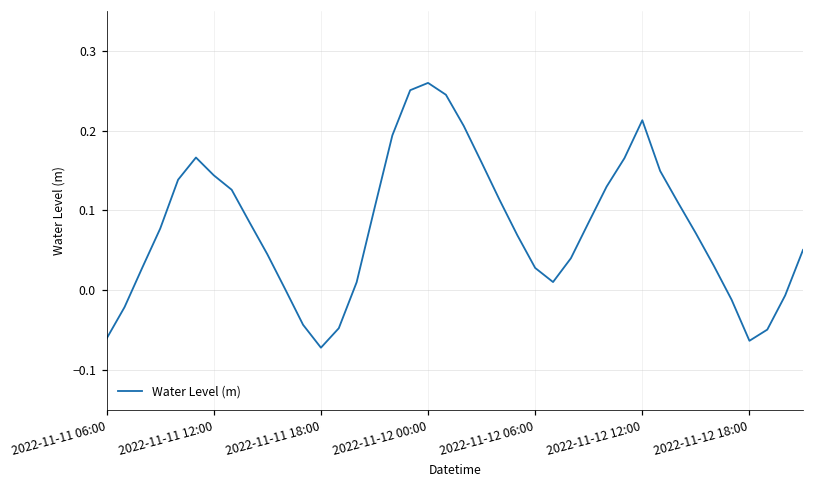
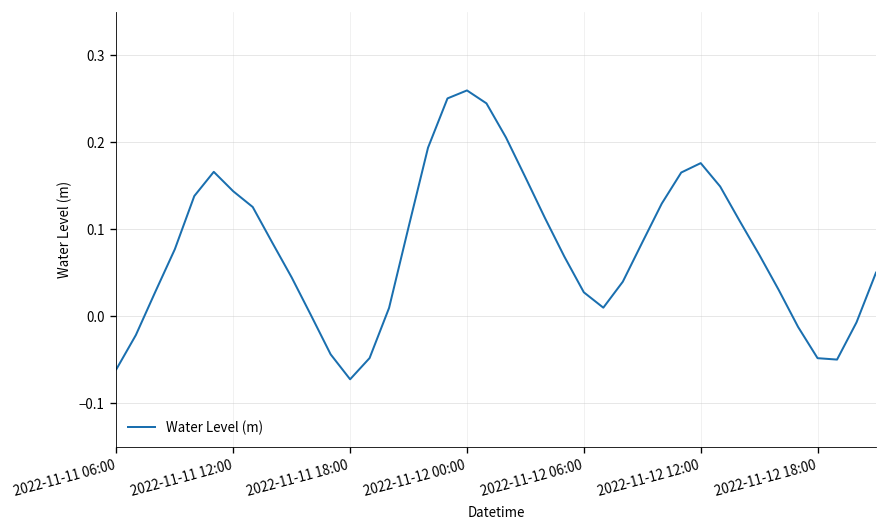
2022-11-12 12:00: 0.21 -> 0.18
2022-11-12 18:00: -0.06 -> -0.05
